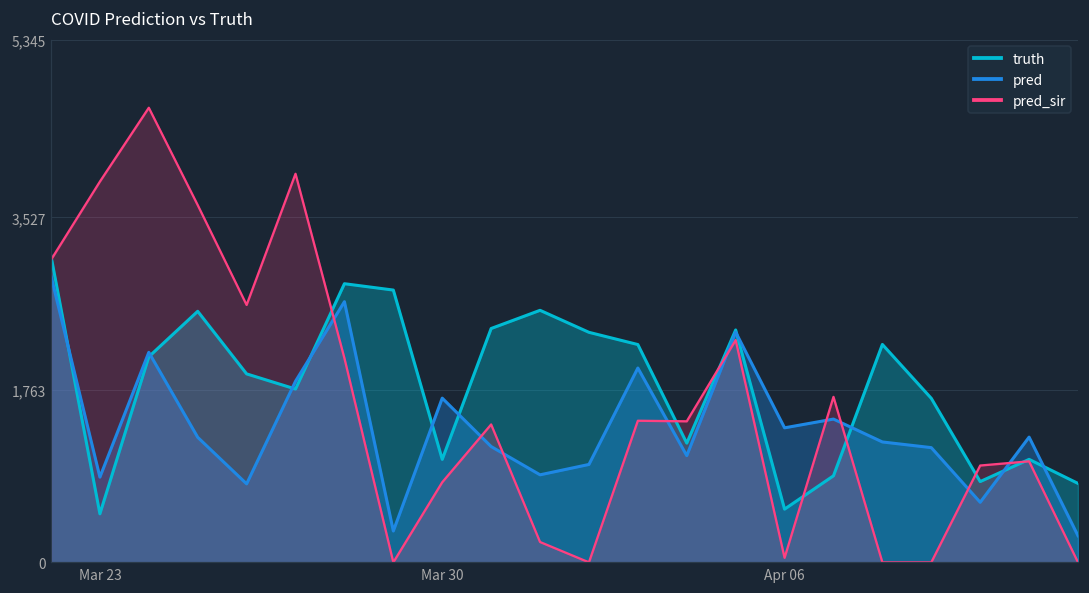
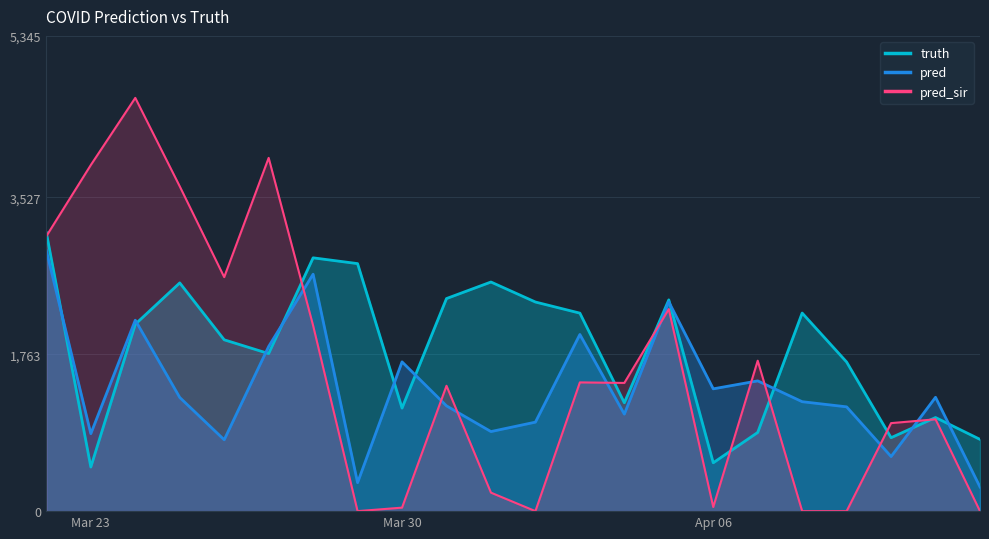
truth, Mar 30: 1,100 -> 1,200
pred_sir, Mar 30: 800 -> 0
